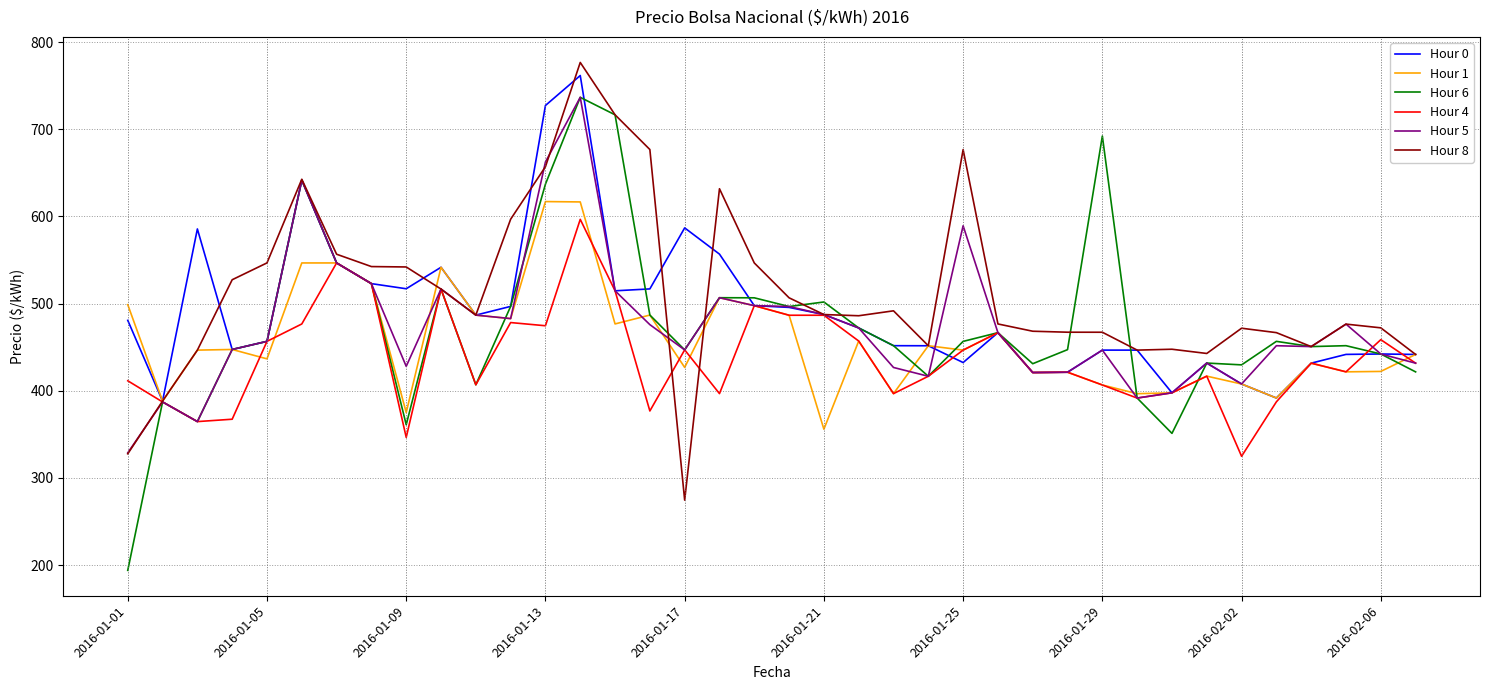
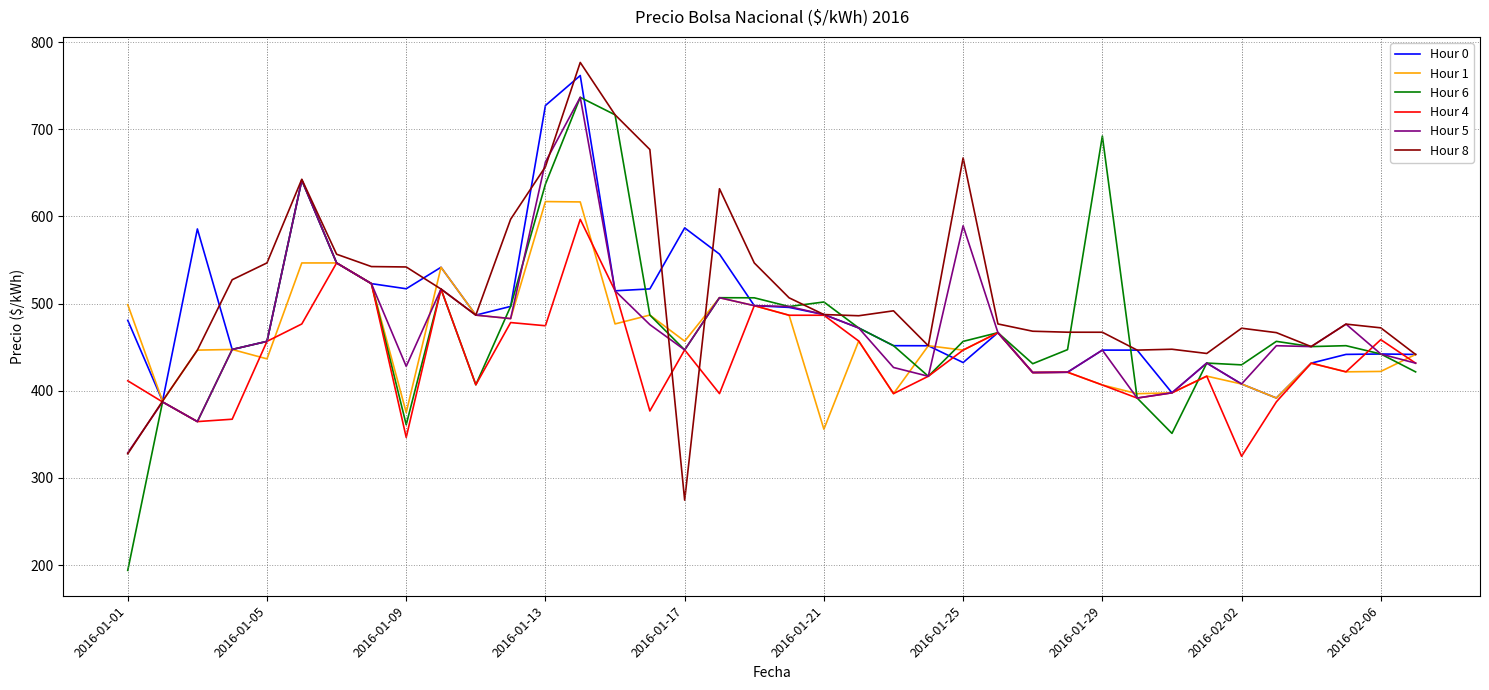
Hour 1, 2016-01-17: 430 -> 460
Hour 8, 2016-01-25: 680 -> 670
